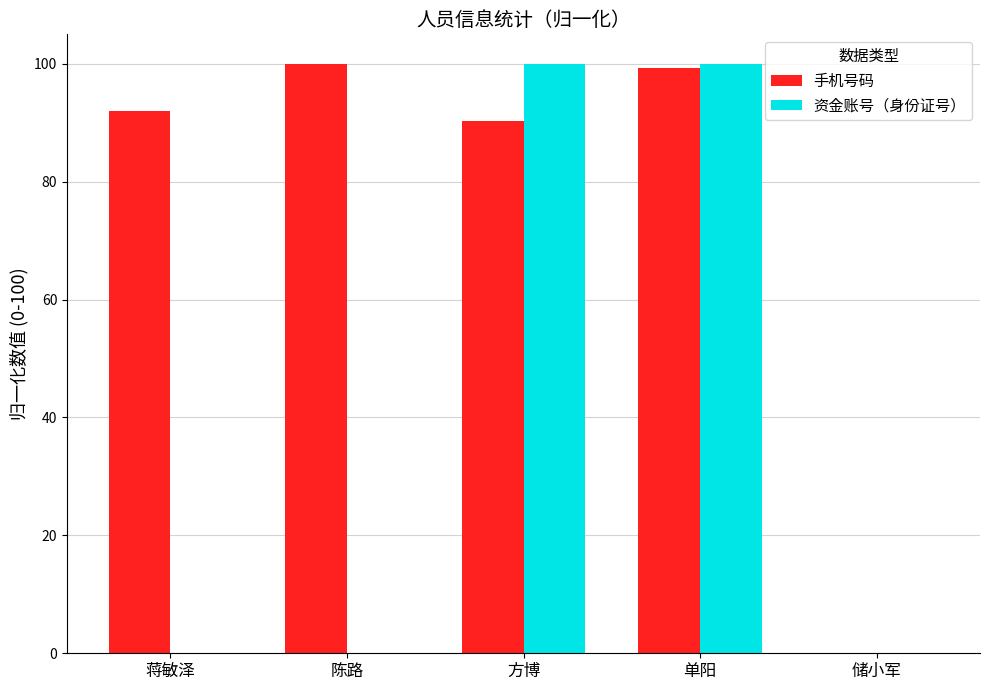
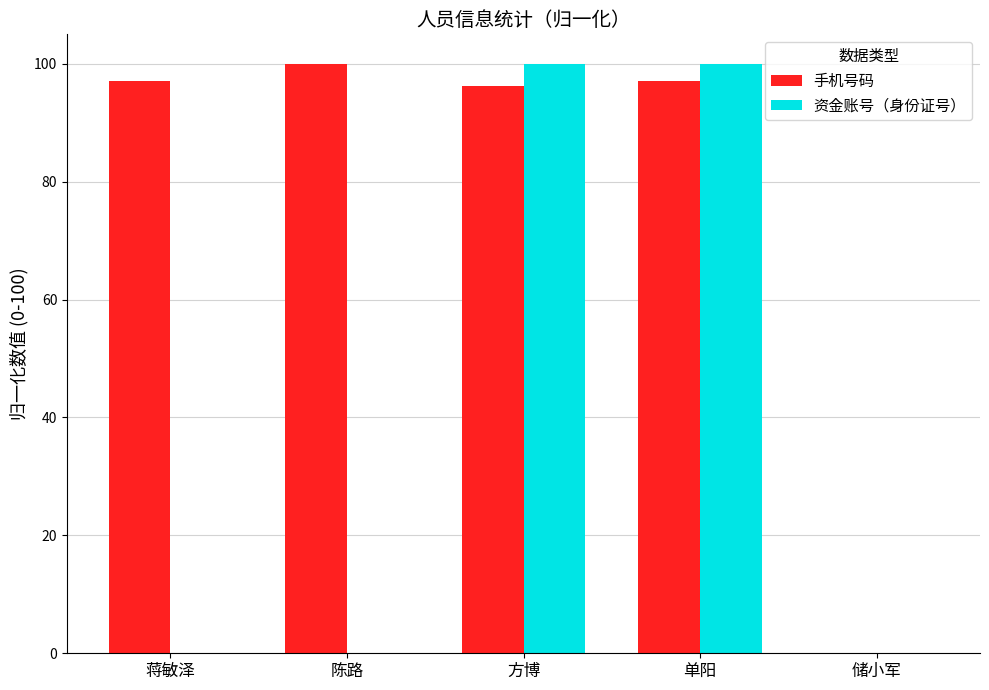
手机号码, 蒋敏泽: 92 -> 97
手机号码, 方博: 90 -> 96
手机号码, 单阳: 99 -> 97
